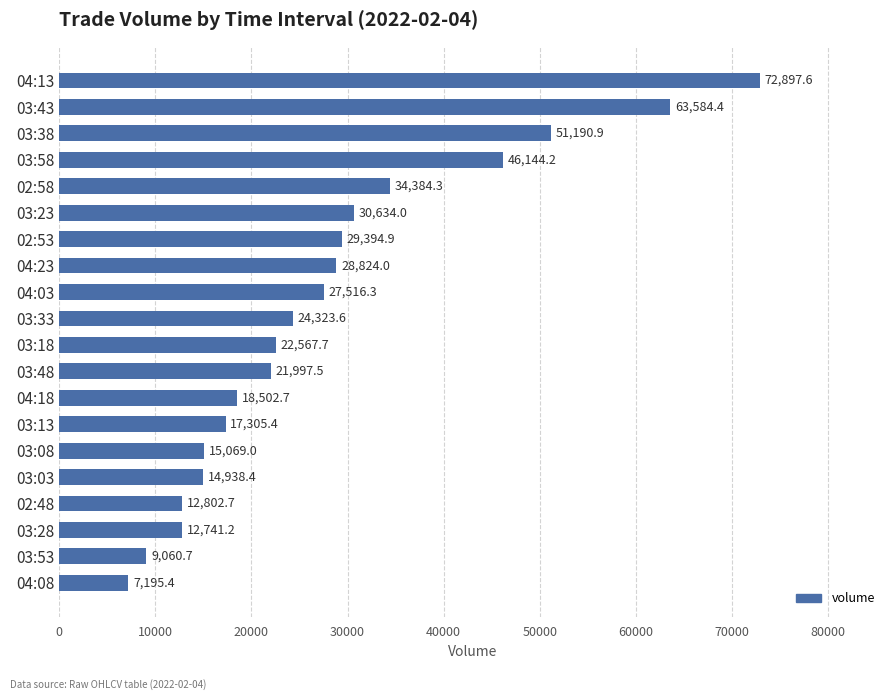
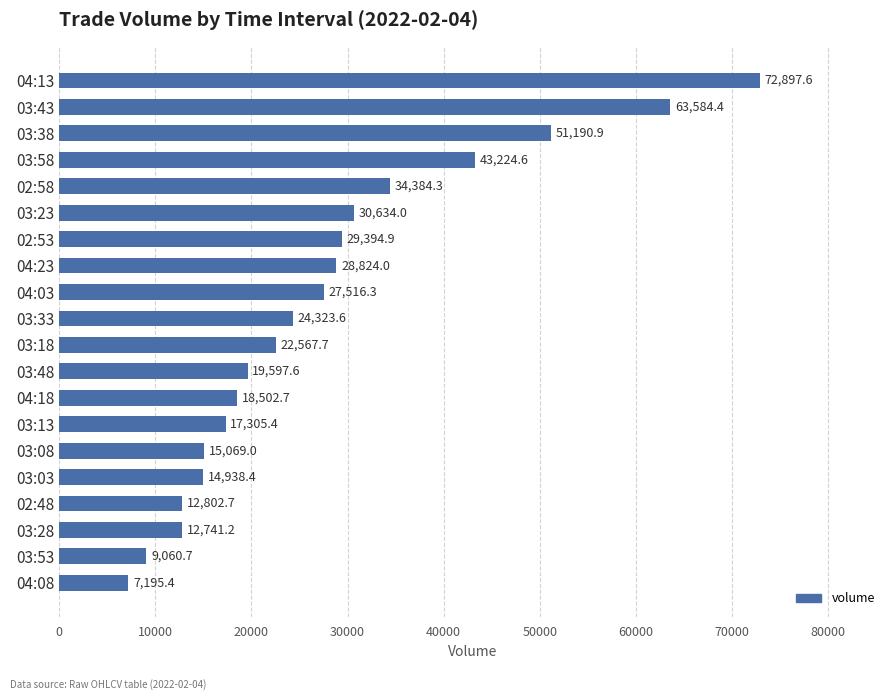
03:58: 46,144.2 -> 43,224.6
03:48: 21,997.5 -> 19,597.6
